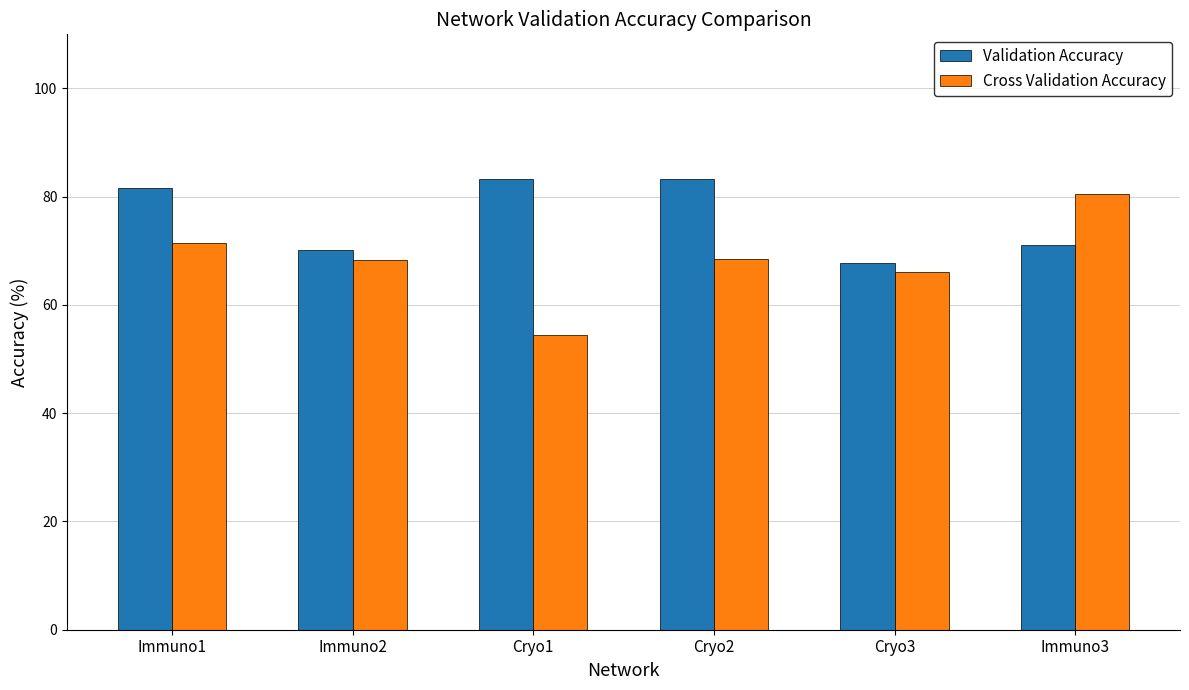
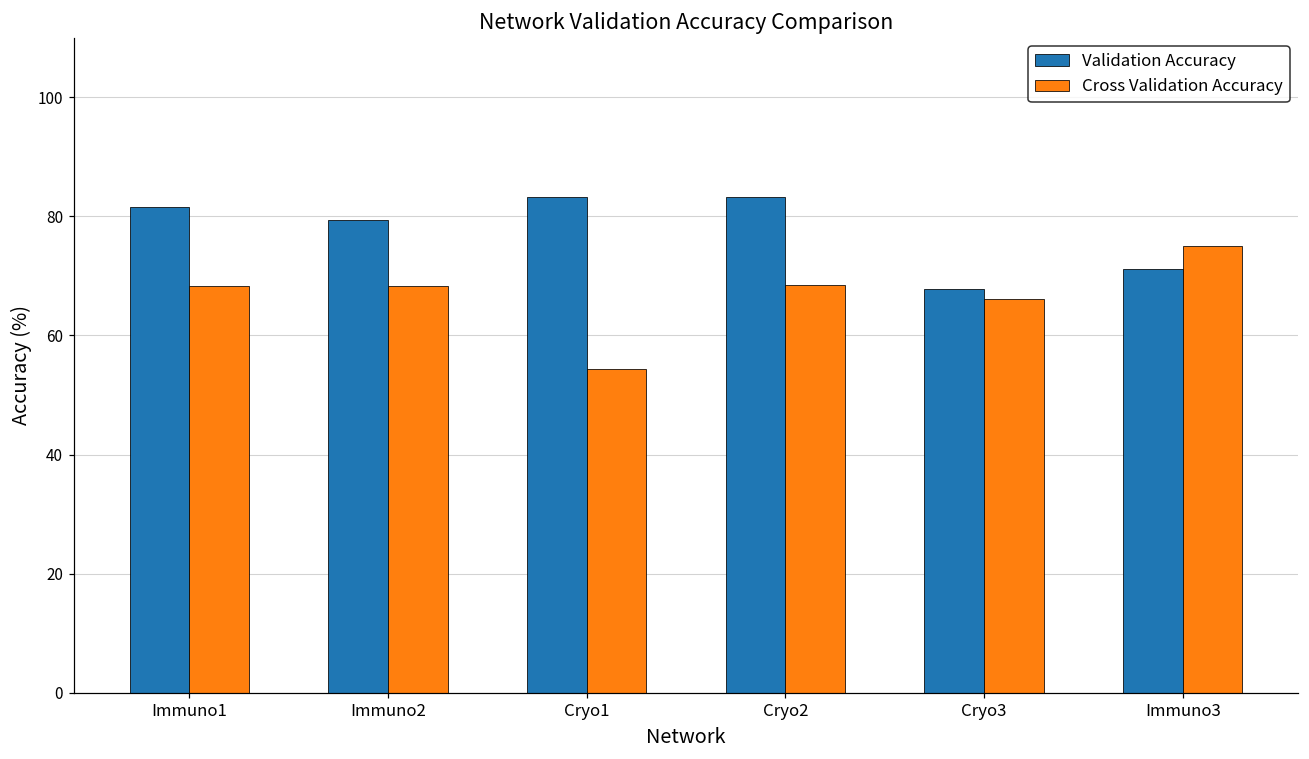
Cross Validation Accuracy, Immuno1: 72 -> 68
Validation Accuracy, Immuno2: 70 -> 79
Cross Validation Accuracy, Immuno3: 81 -> 75
